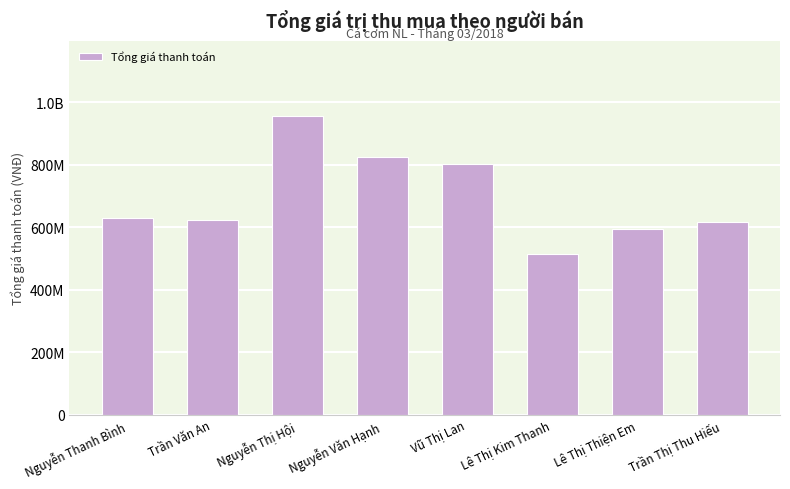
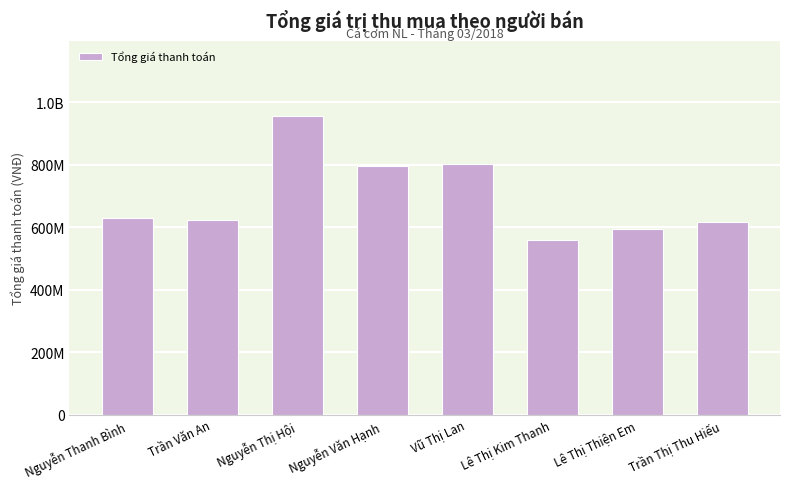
Nguyễn Văn Hạnh: 820000000 -> 790000000
Lê Thị Kim Thanh: 510000000 -> 560000000
